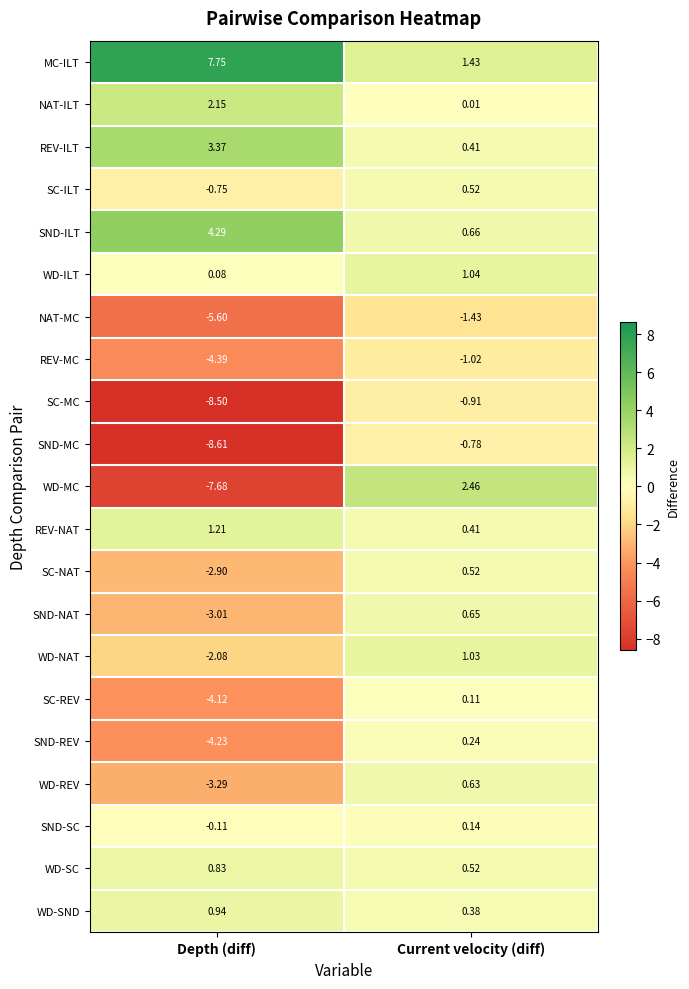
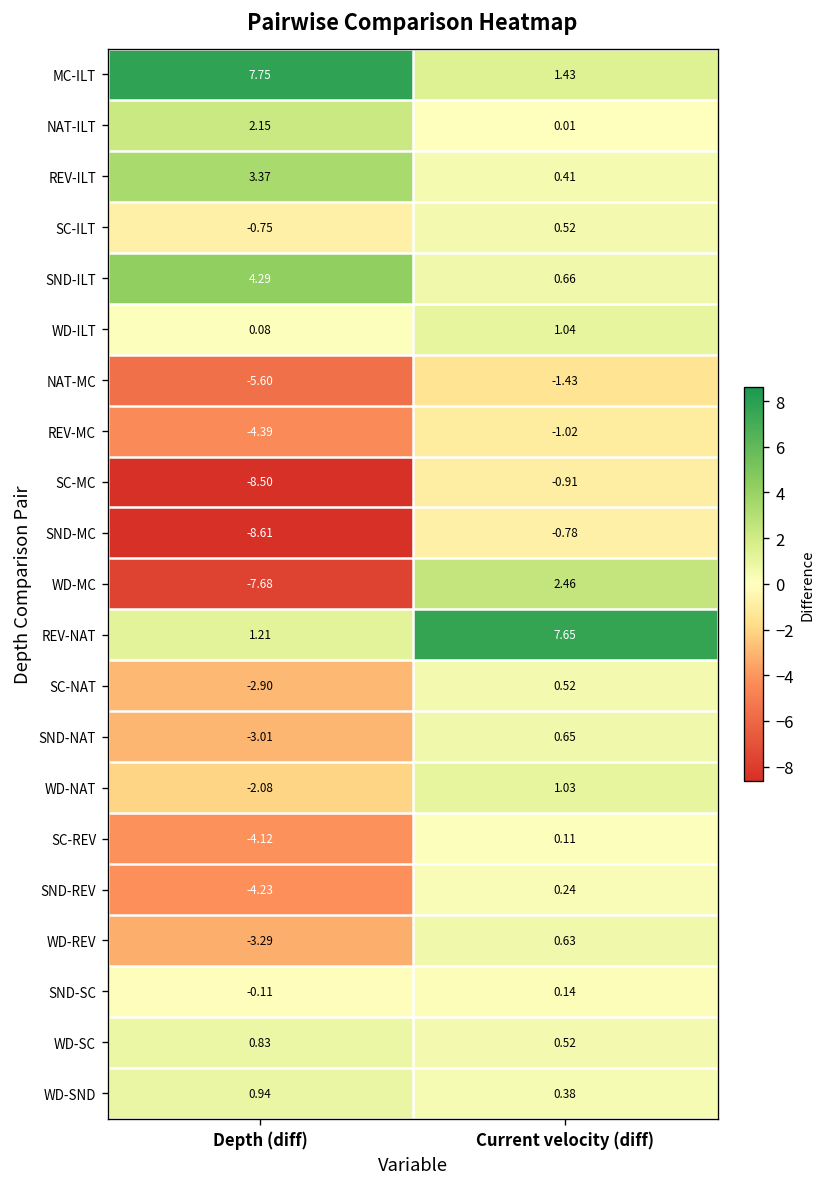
REV-NAT, Current velocity (diff): 0.41 -> 7.65
